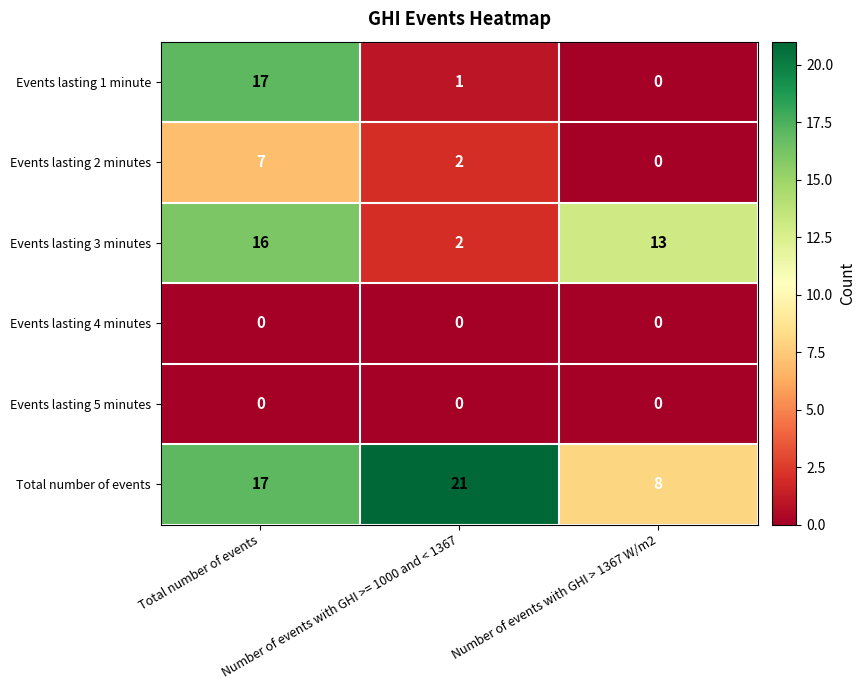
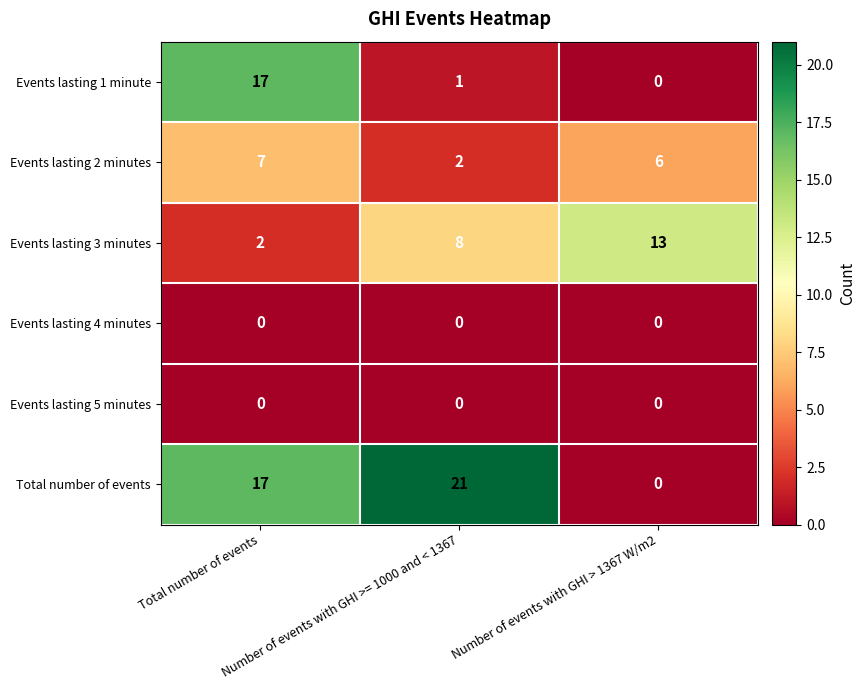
Events lasting 2 minutes, Number of events with GHI > 1367 W/m2: 0 -> 6
Events lasting 3 minutes, Total number of events: 16 -> 2
Events lasting 3 minutes, Number of events with GHI >= 1000 and < 1367: 2 -> 8
Total number of events, Number of events with GHI > 1367 W/m2: 8 -> 0
